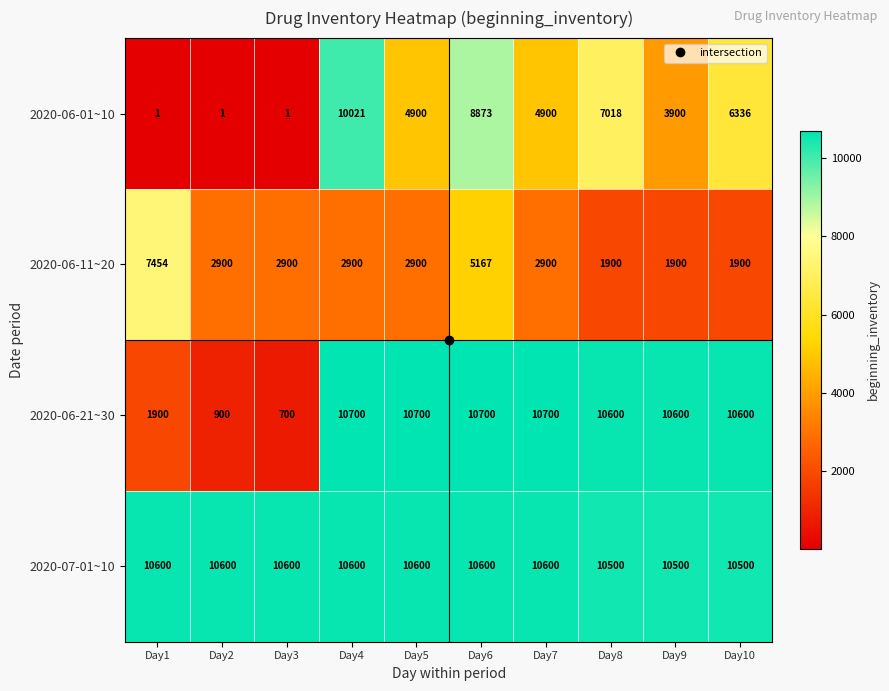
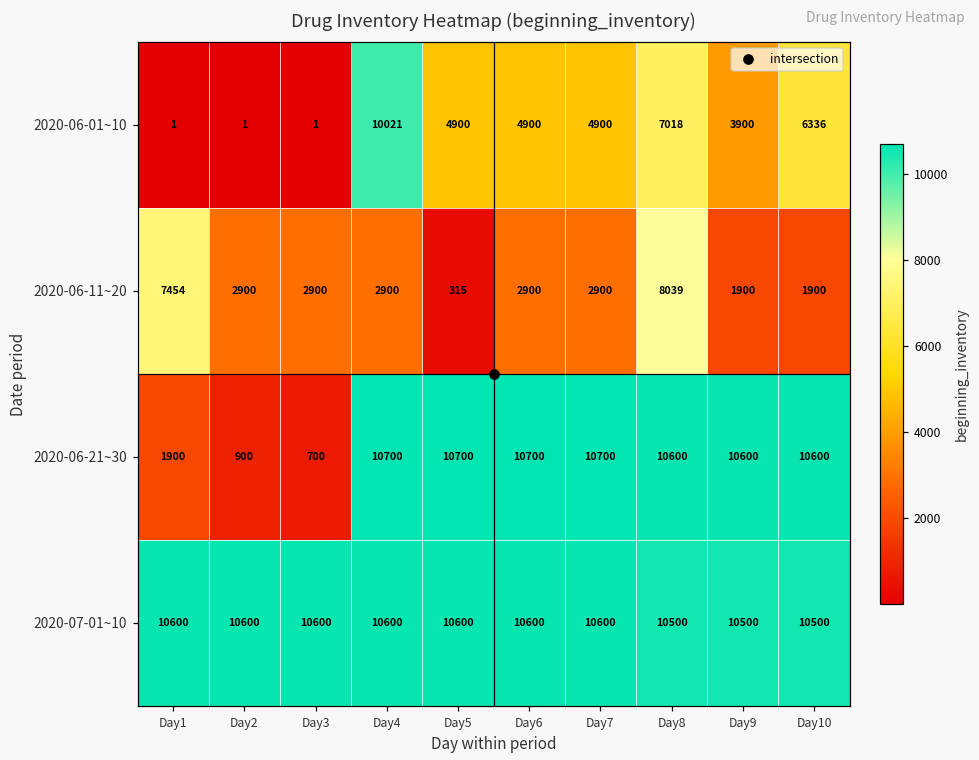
2020-06-01~10, Day6: 8873 -> 4900
2020-06-11~20, Day5: 2900 -> 315
2020-06-11~20, Day6: 5167 -> 2900
2020-06-11~20, Day8: 1900 -> 8039
